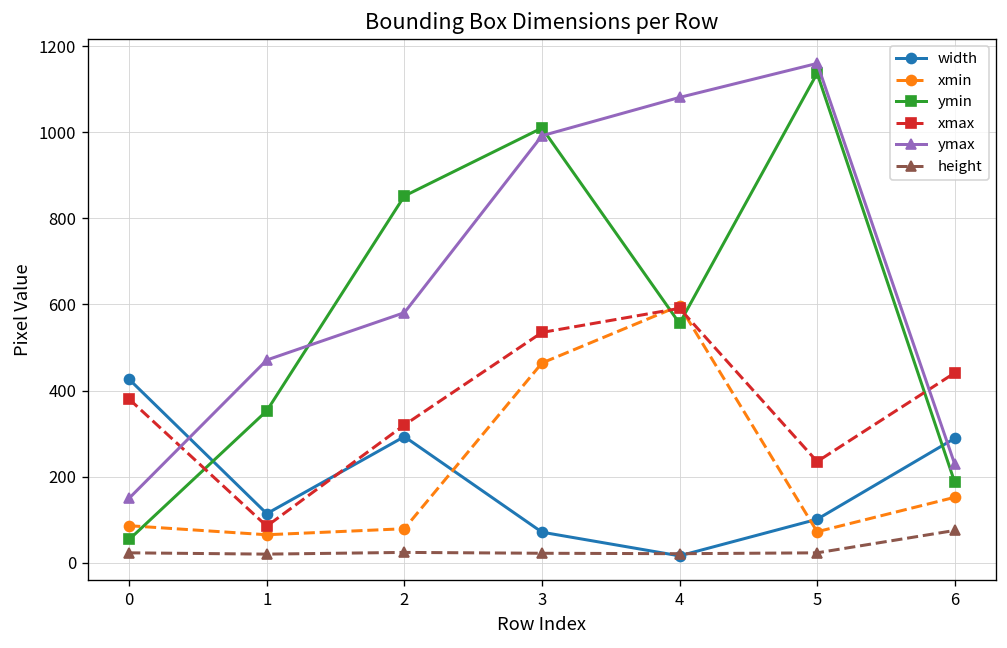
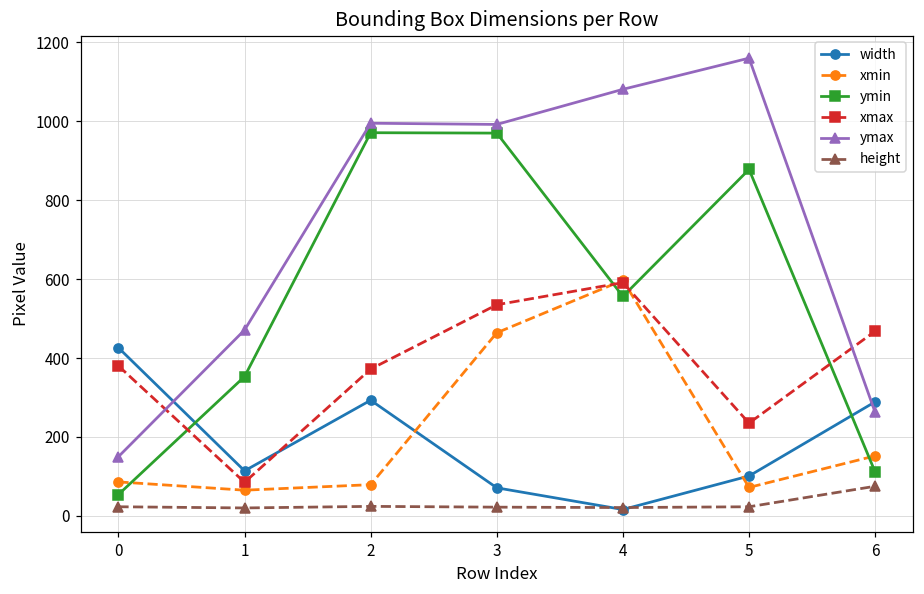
ymin, 2: 850 -> 970
xmax, 2: 320 -> 370
ymax, 2: 580 -> 1000
ymin, 3: 1010 -> 970
ymin, 5: 1140 -> 880
ymin, 6: 190 -> 110
xmax, 6: 440 -> 470
ymax, 6: 230 -> 260
